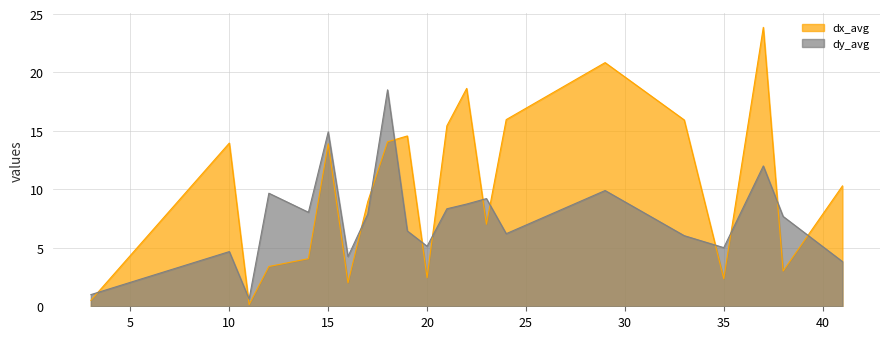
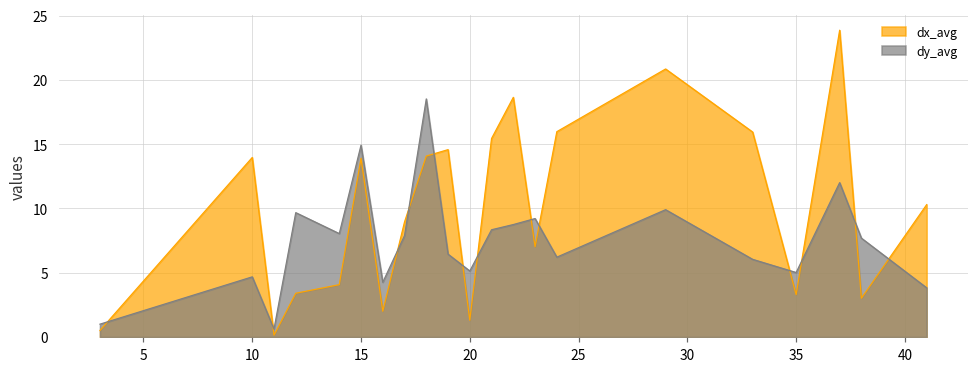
dx_avg, 20: 2.4 -> 1.3
dx_avg, 35: 2.4 -> 3.3
